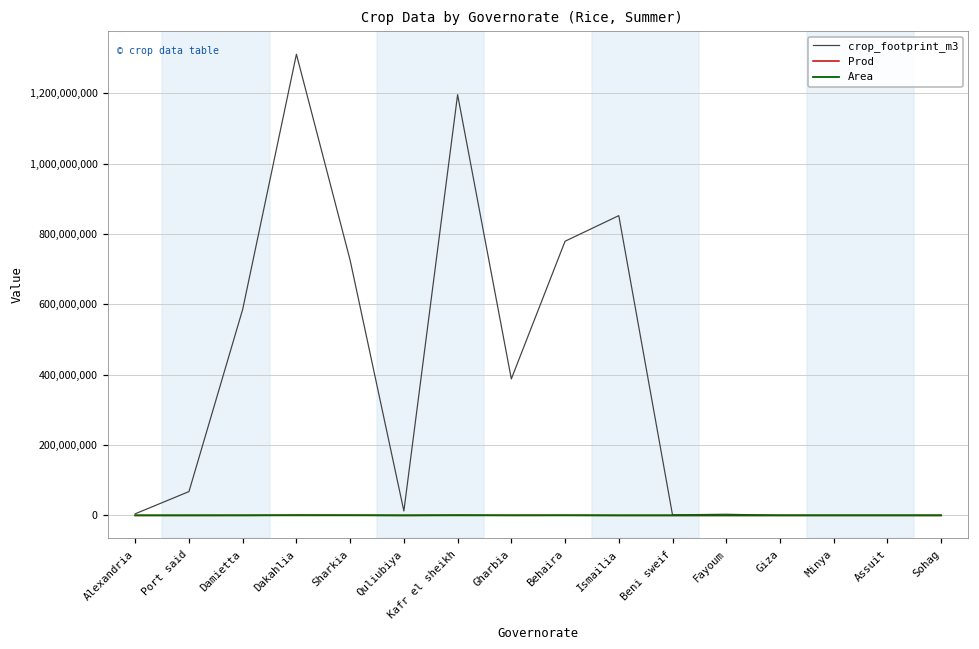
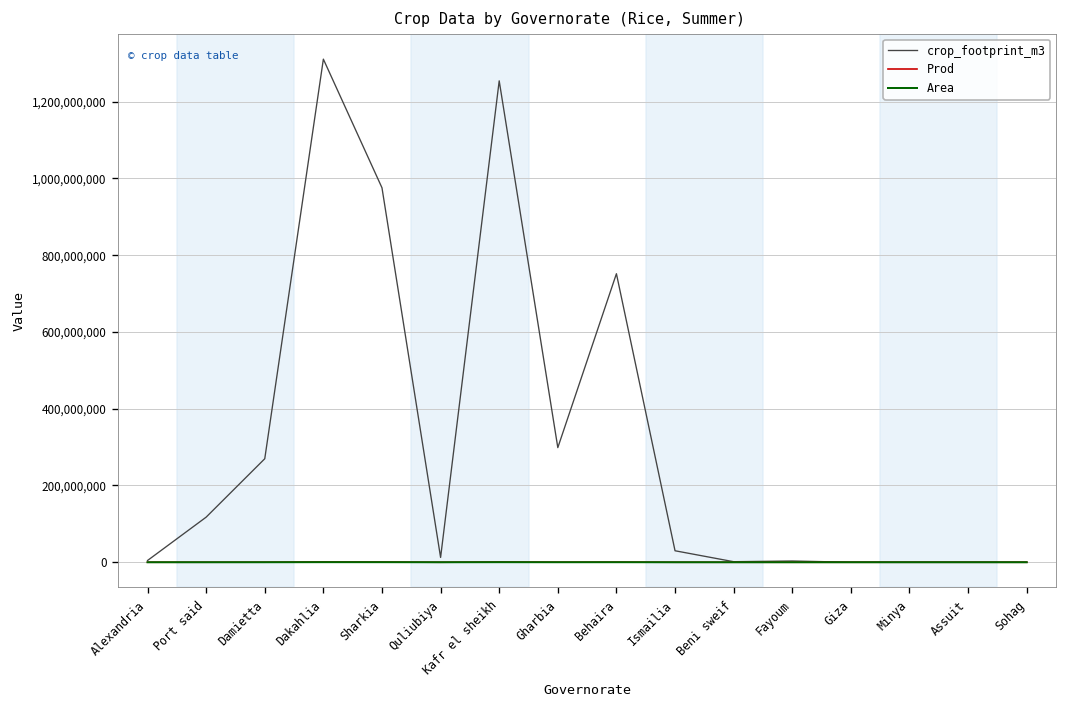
crop_footprint_m3, Port said: 70,000,000 -> 120,000,000
crop_footprint_m3, Damietta: 590,000,000 -> 270,000,000
crop_footprint_m3, Sharkia: 730,000,000 -> 980,000,000
crop_footprint_m3, Kafr el sheikh: 1,200,000,000 -> 1,250,000,000
crop_footprint_m3, Gharbia: 390,000,000 -> 300,000,000
crop_footprint_m3, Behaira: 780,000,000 -> 750,000,000
crop_footprint_m3, Ismailia: 850,000,000 -> 30,000,000
